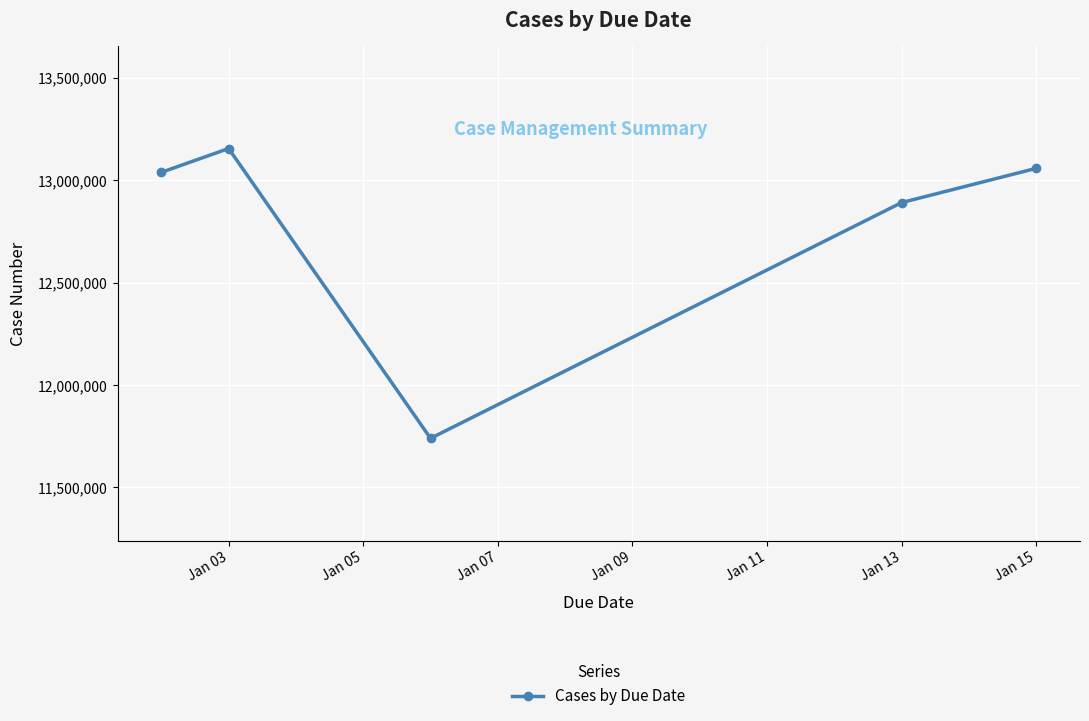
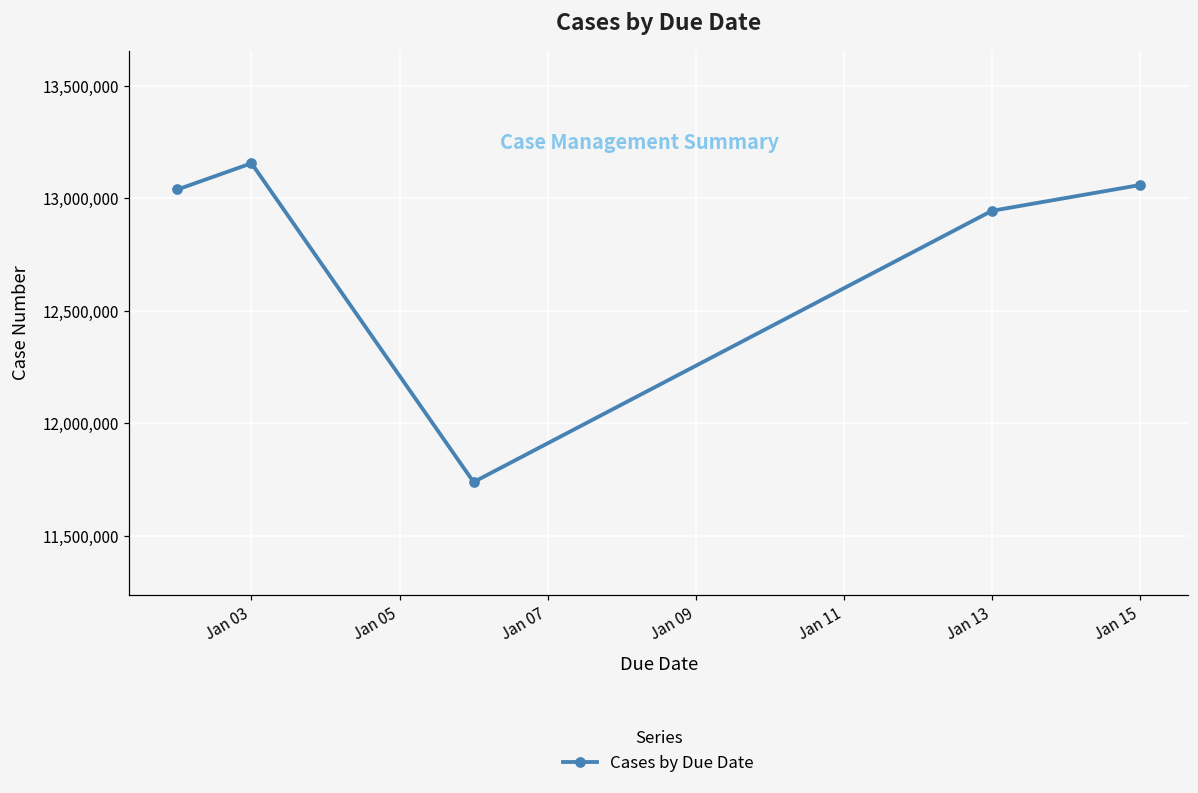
Jan 13: 12,890,000 -> 12,940,000
